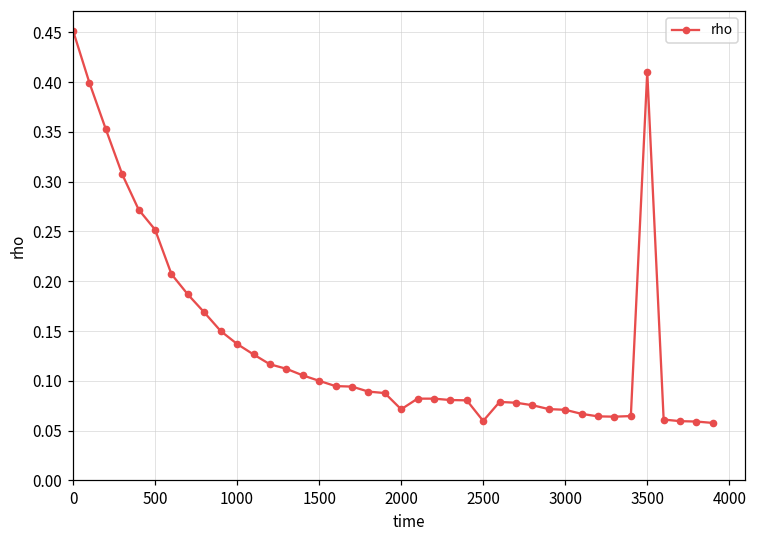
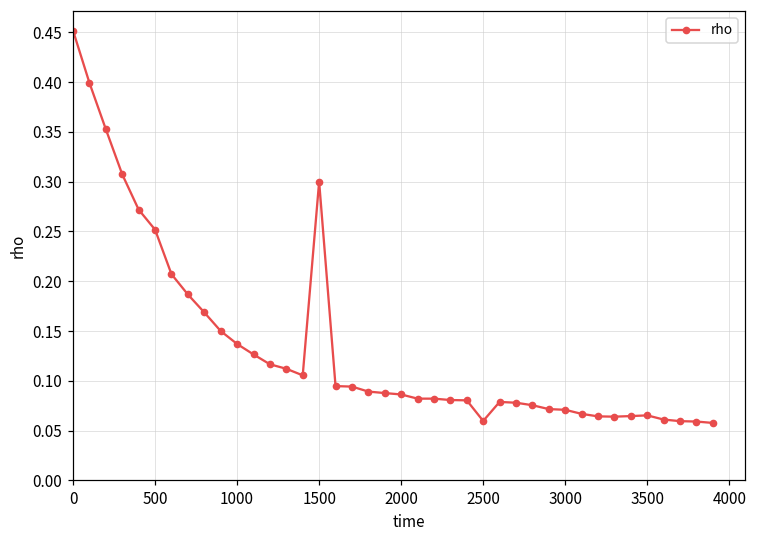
1500: 0.1 -> 0.3
2000: 0.07 -> 0.09
3500: 0.41 -> 0.07
